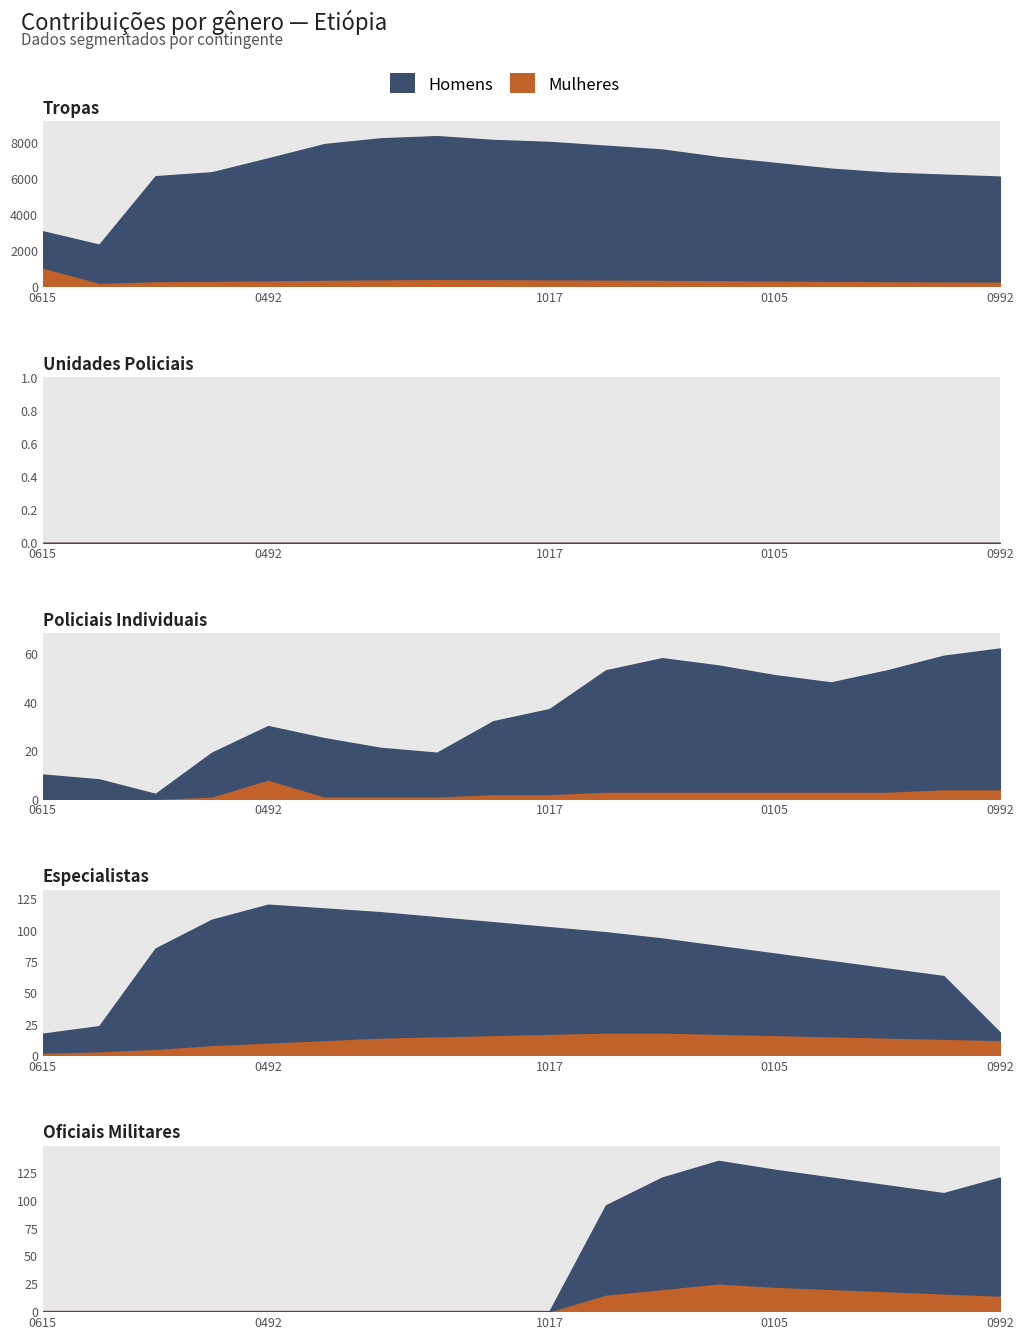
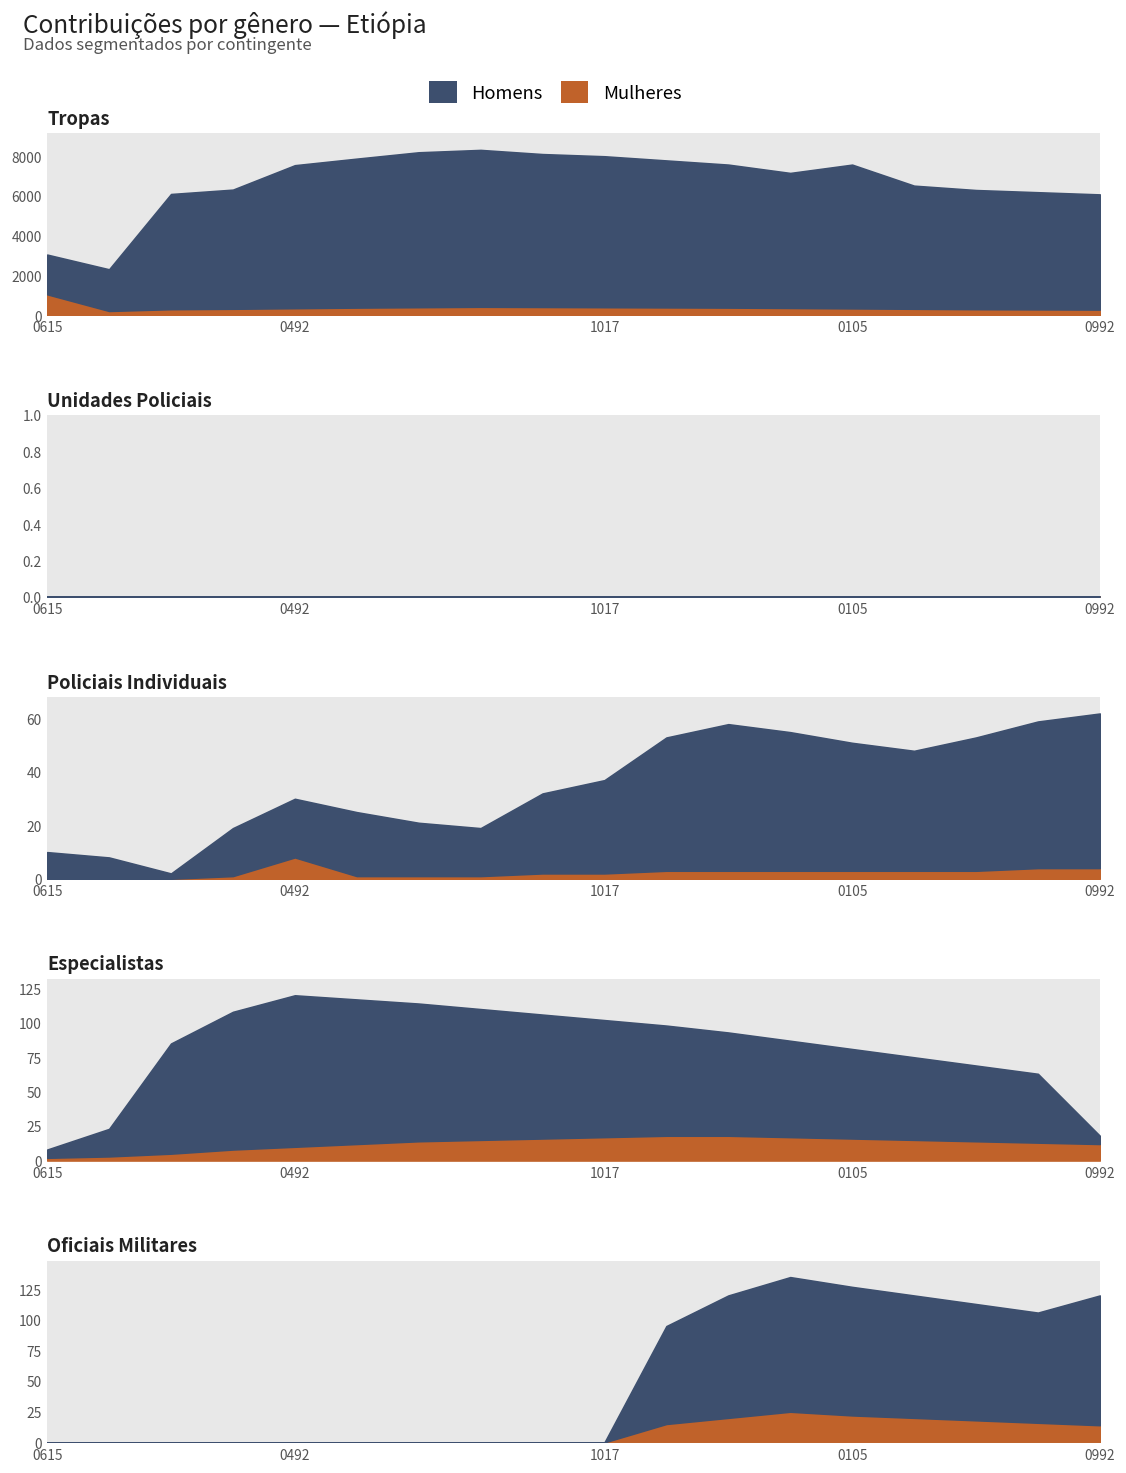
Tropas, Homens, 0492: 6700 -> 7200
Tropas, Homens, 0105: 6500 -> 7200
Especialistas, Homens, 0615: 15 -> 6
